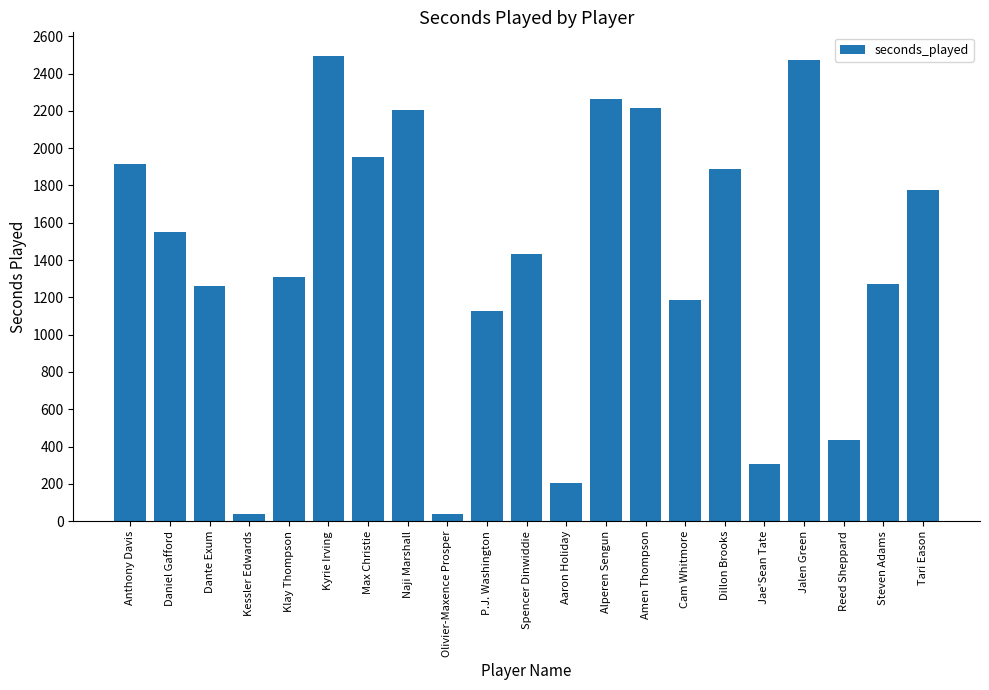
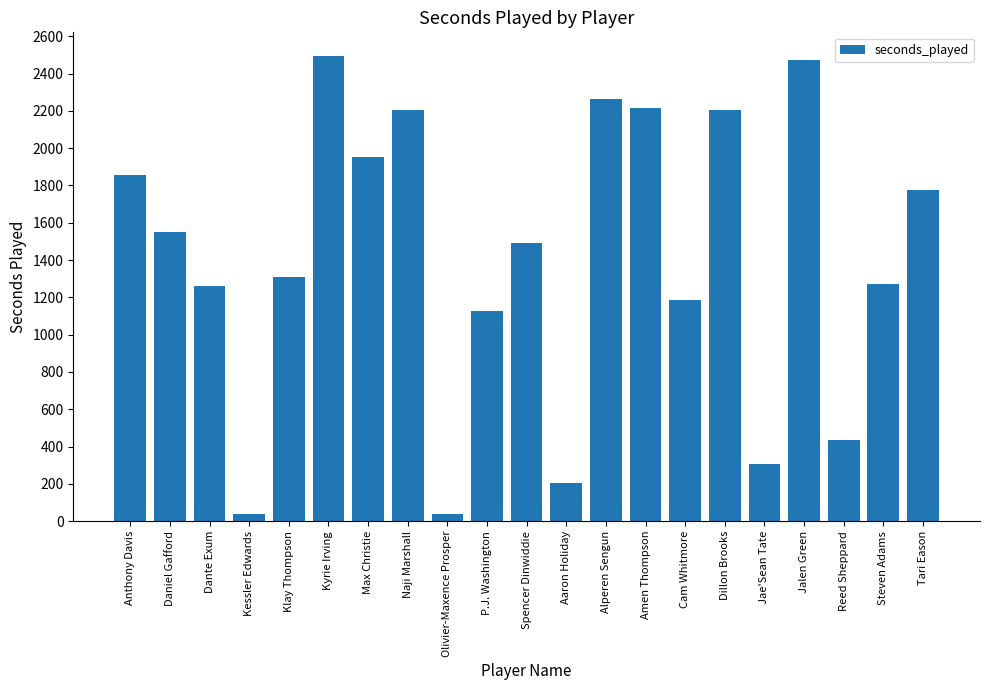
Anthony Davis: 1920 -> 1860
Spencer Dinwiddie: 1430 -> 1490
Dillon Brooks: 1890 -> 2200
